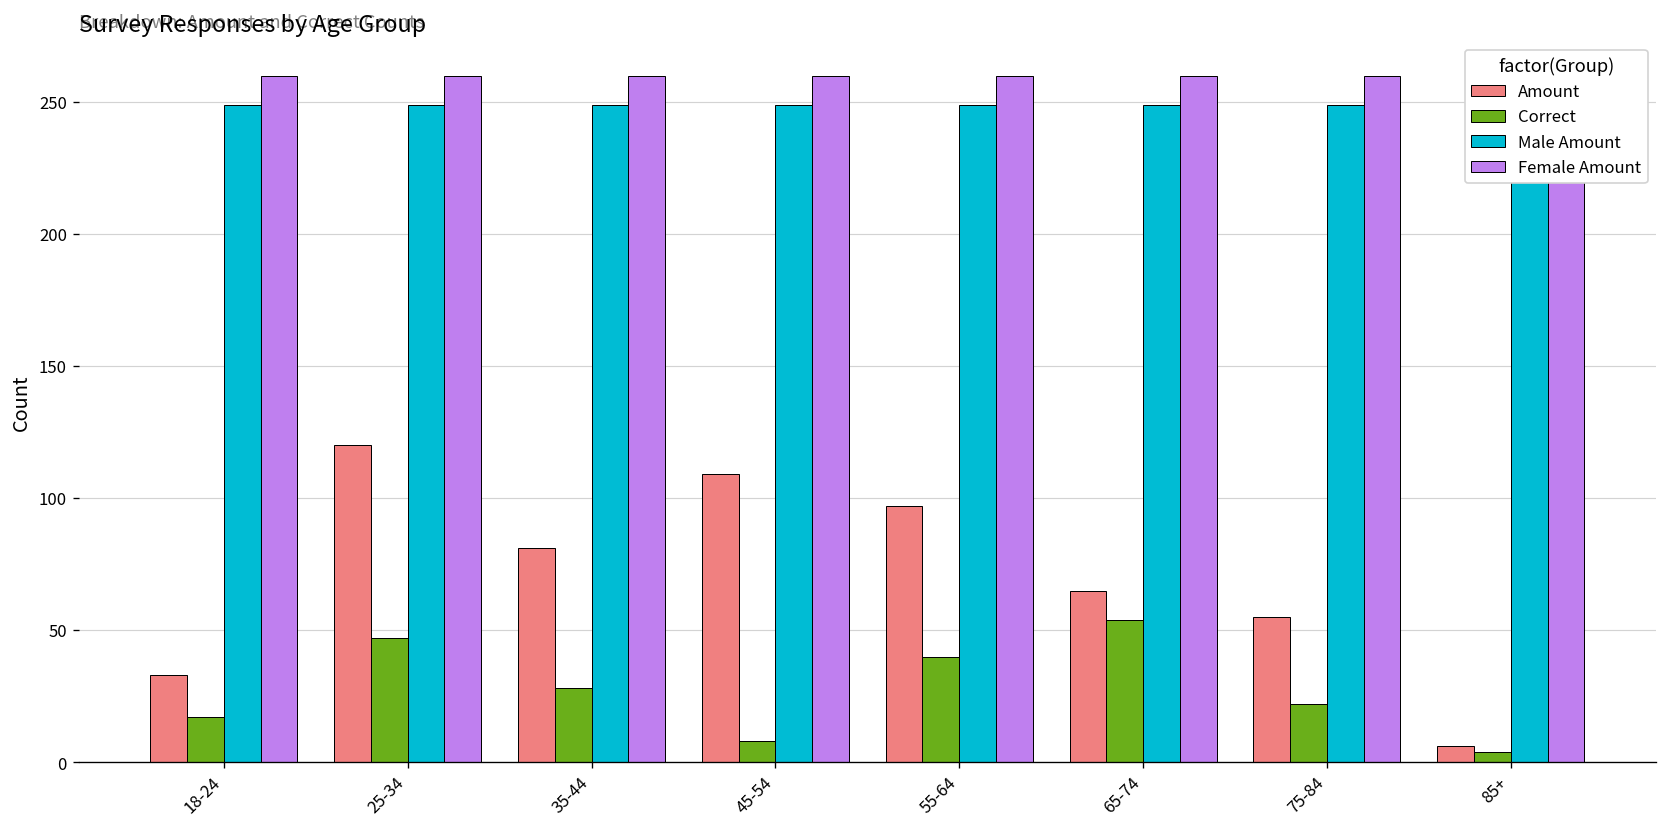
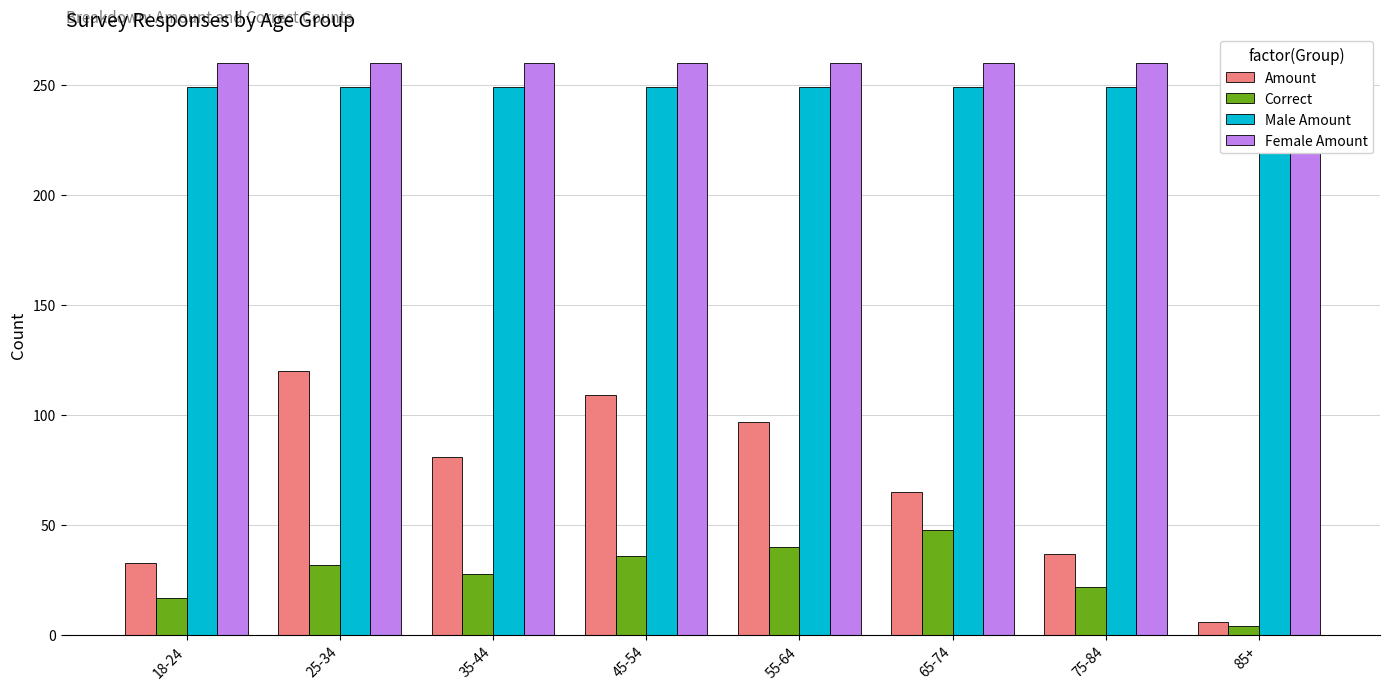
Correct, 25-34: 47 -> 32
Correct, 45-54: 8 -> 36
Correct, 65-74: 54 -> 48
Amount, 75-84: 55 -> 37
